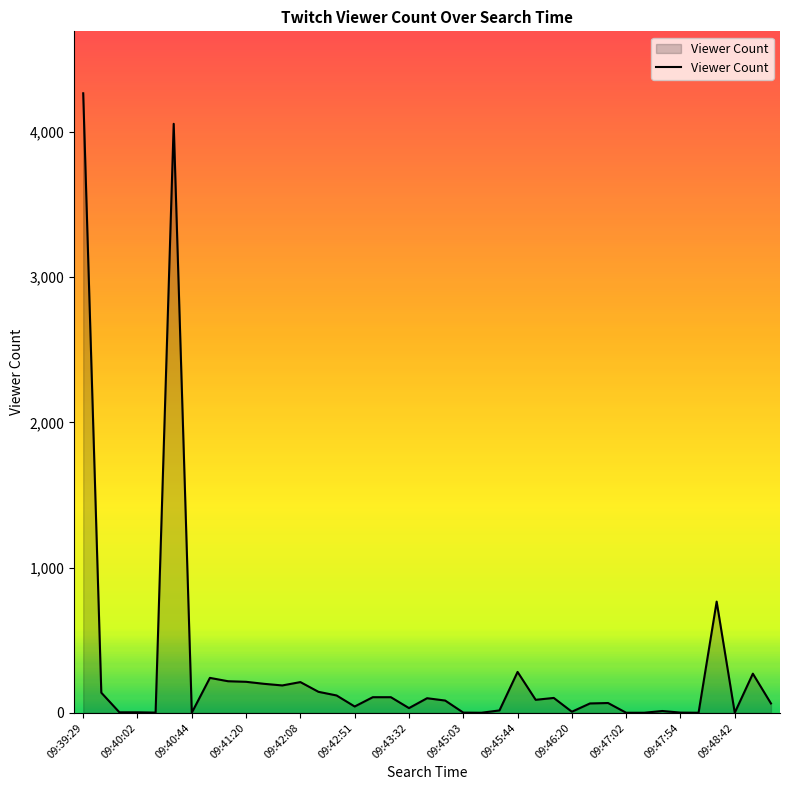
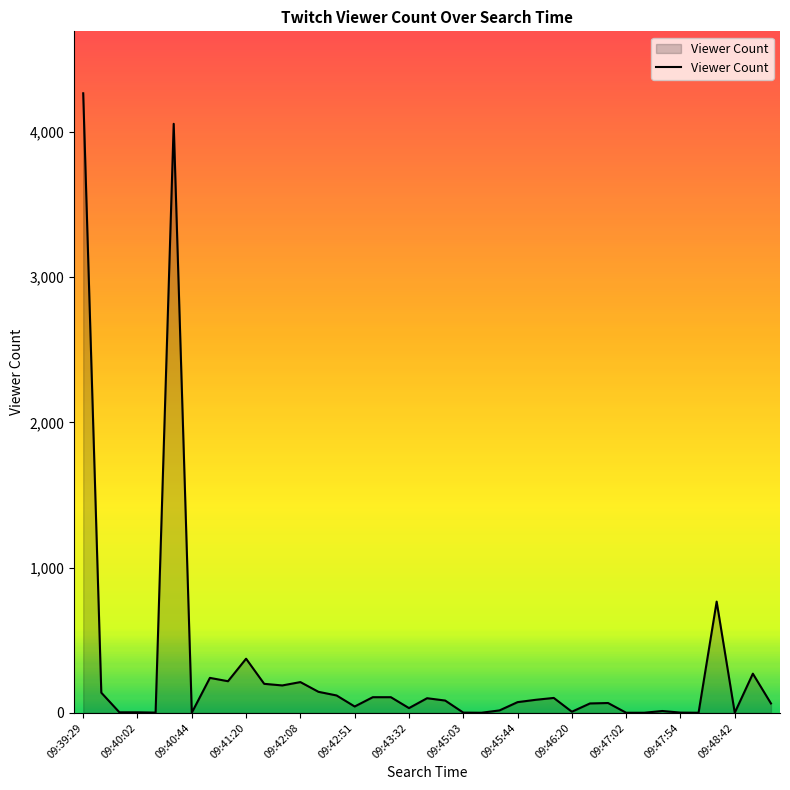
09:41:20: 210 -> 370
09:45:44: 280 -> 70
